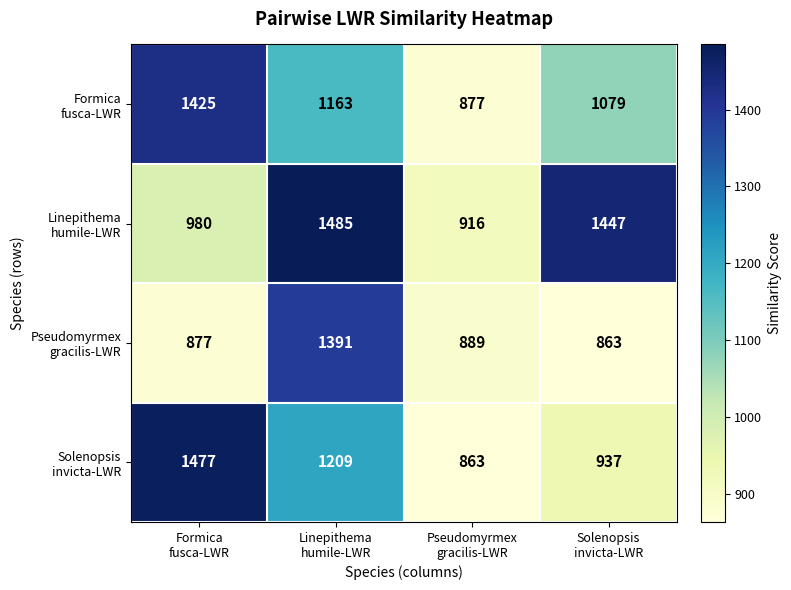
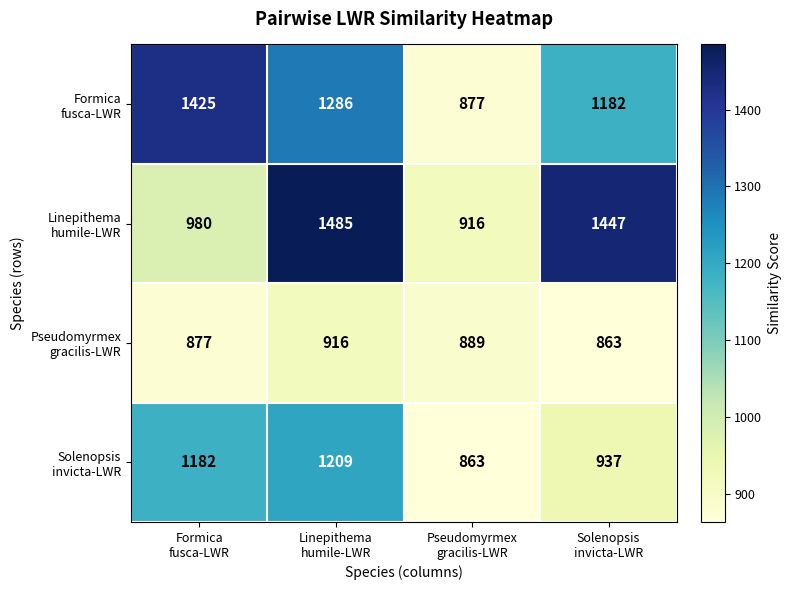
Formica fusca-LWR, Linepithema humile-LWR: 1163 -> 1286
Formica fusca-LWR, Solenopsis invicta-LWR: 1079 -> 1182
Pseudomyrmex gracilis-LWR, Linepithema humile-LWR: 1391 -> 916
Solenopsis invicta-LWR, Formica fusca-LWR: 1477 -> 1182
